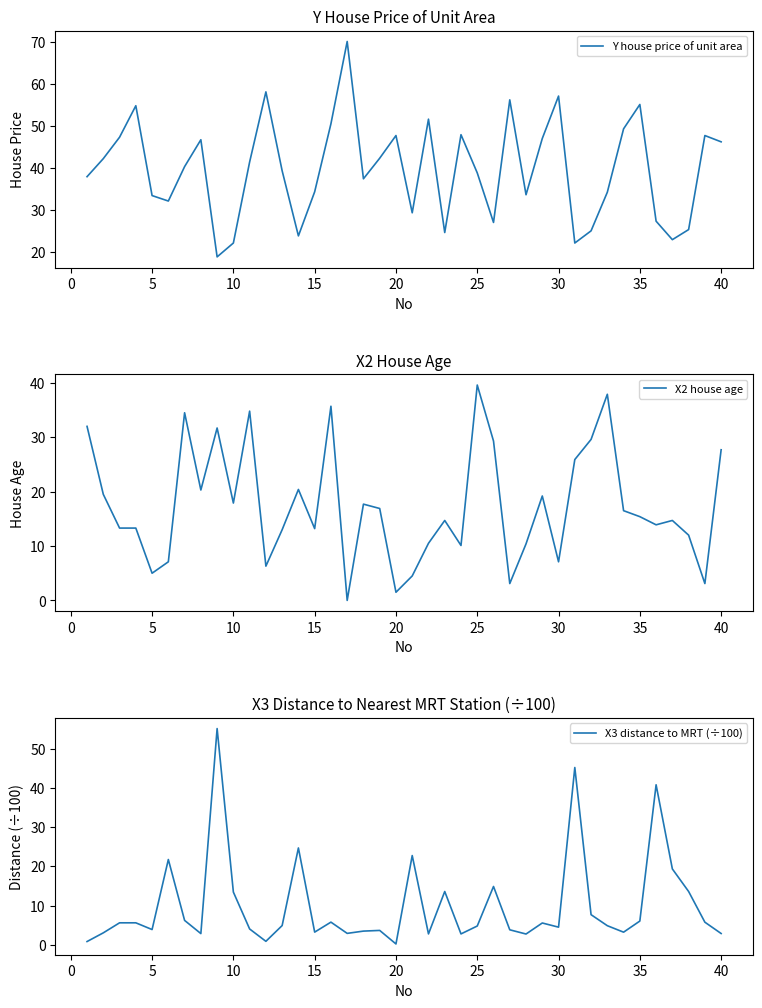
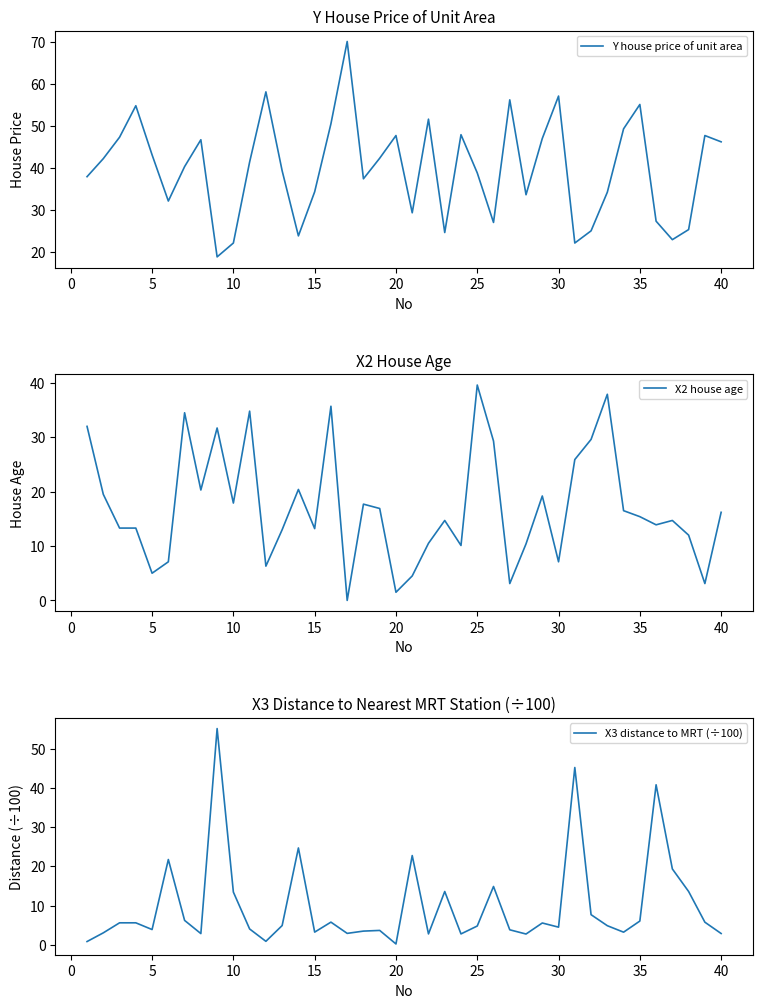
Y House Price of Unit Area, 5: 33 -> 43
X2 House Age, 40: 28 -> 16
